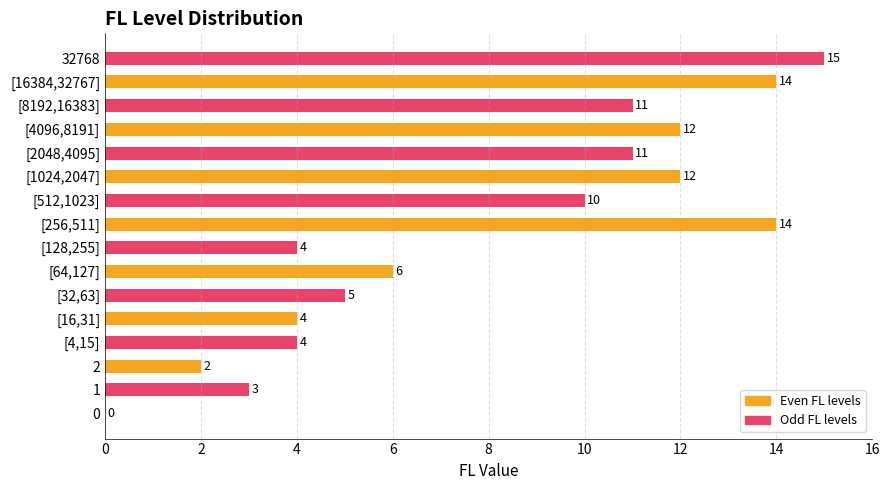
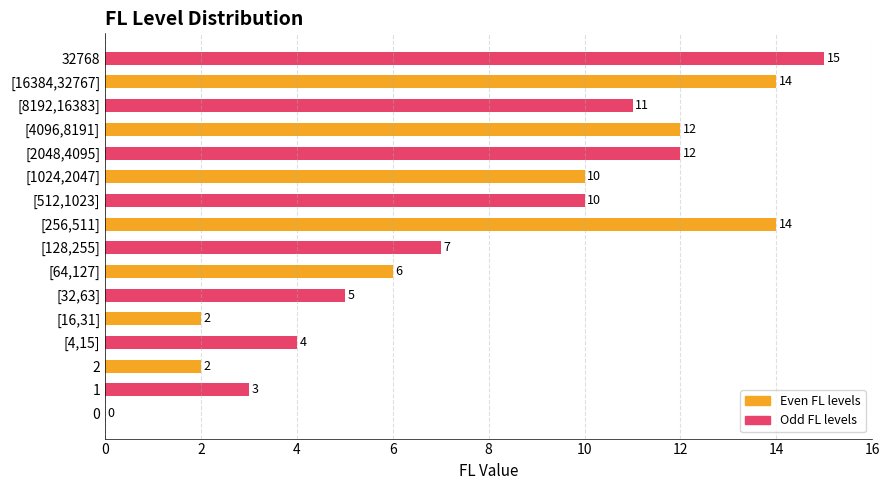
[2048,4095]: 11 -> 12
[1024,2047]: 12 -> 10
[128,255]: 4 -> 7
[16,31]: 4 -> 2
